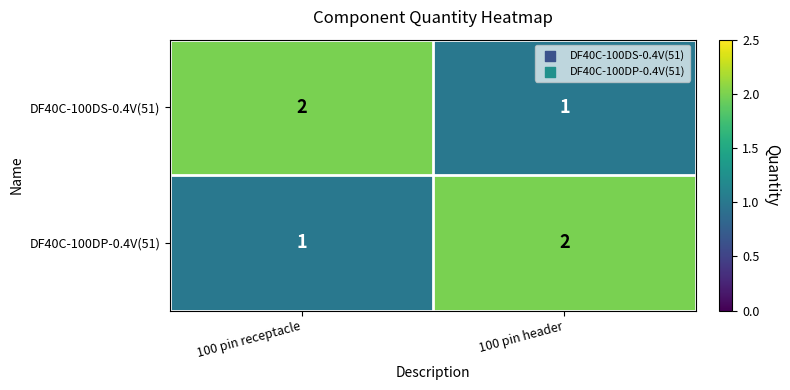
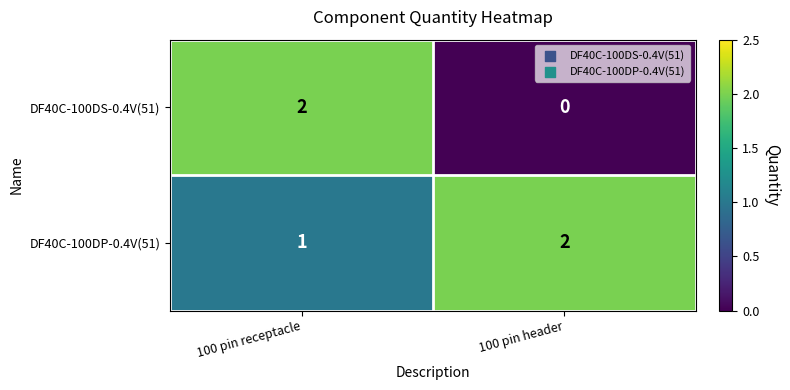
DF40C-100DS-0.4V(51), 100 pin header: 1 -> 0
